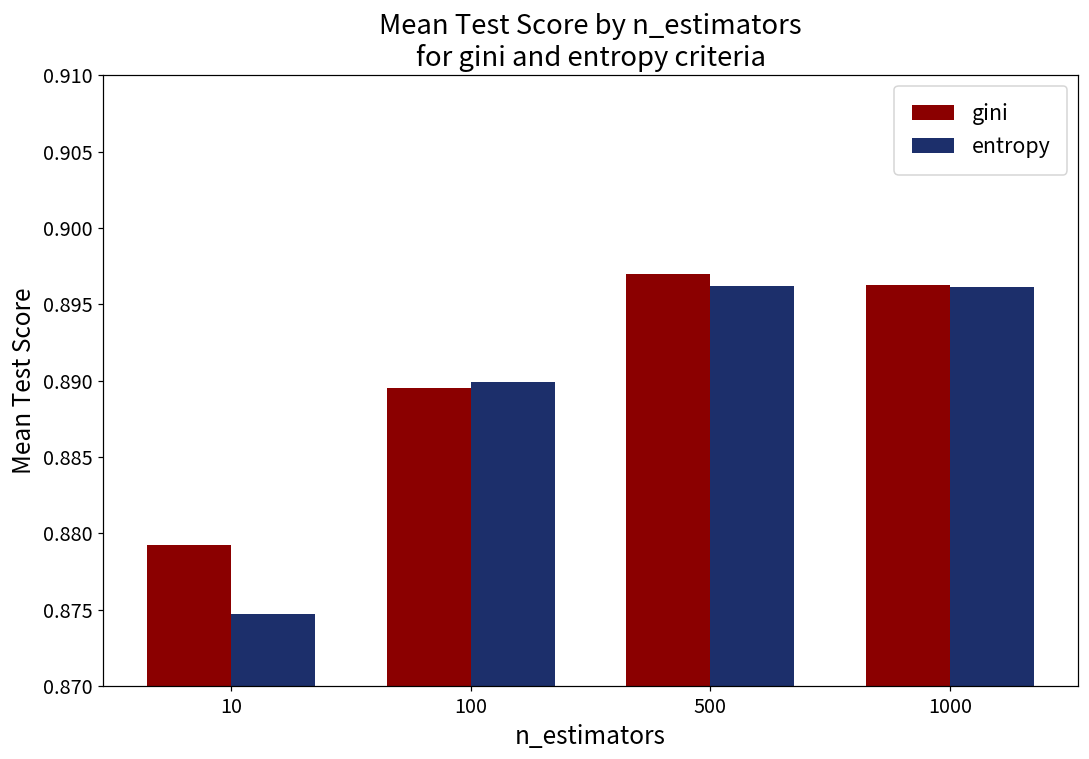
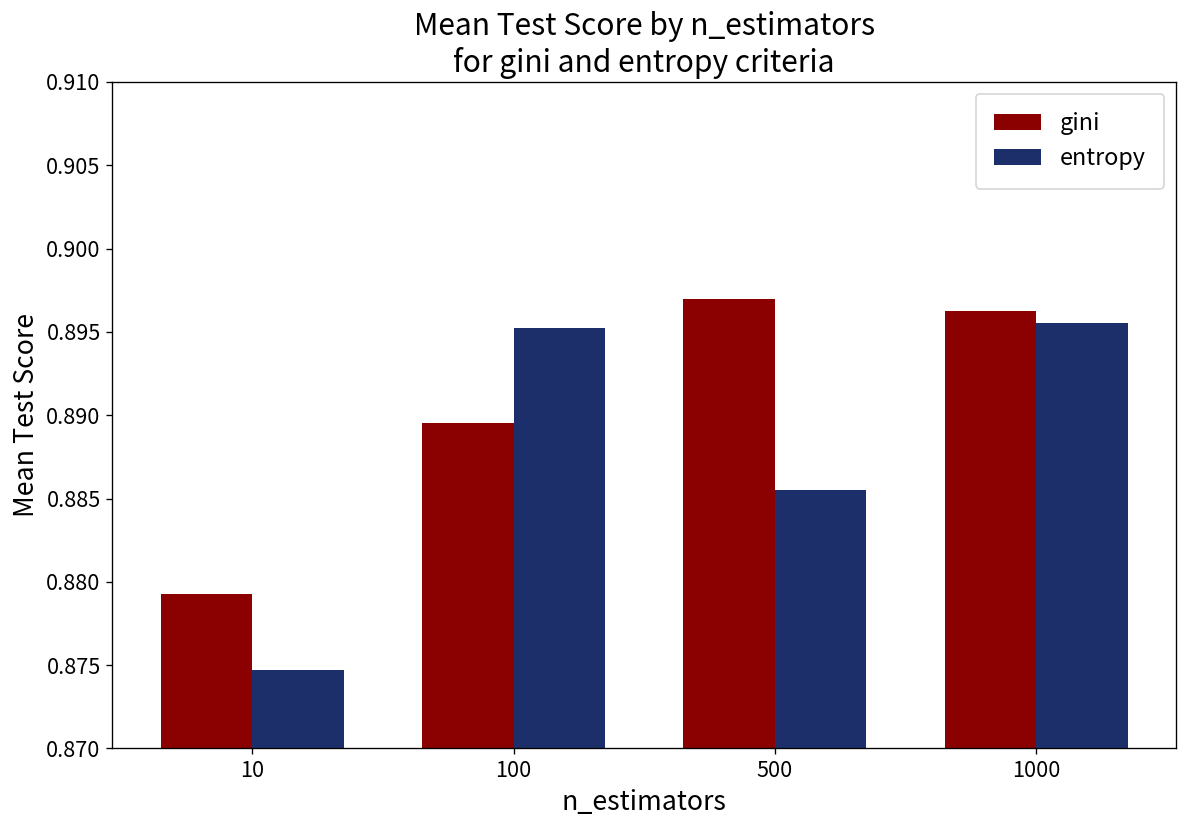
entropy, 100: 0.8899 -> 0.8952
entropy, 500: 0.8962 -> 0.8855
entropy, 1000: 0.8962 -> 0.8956
